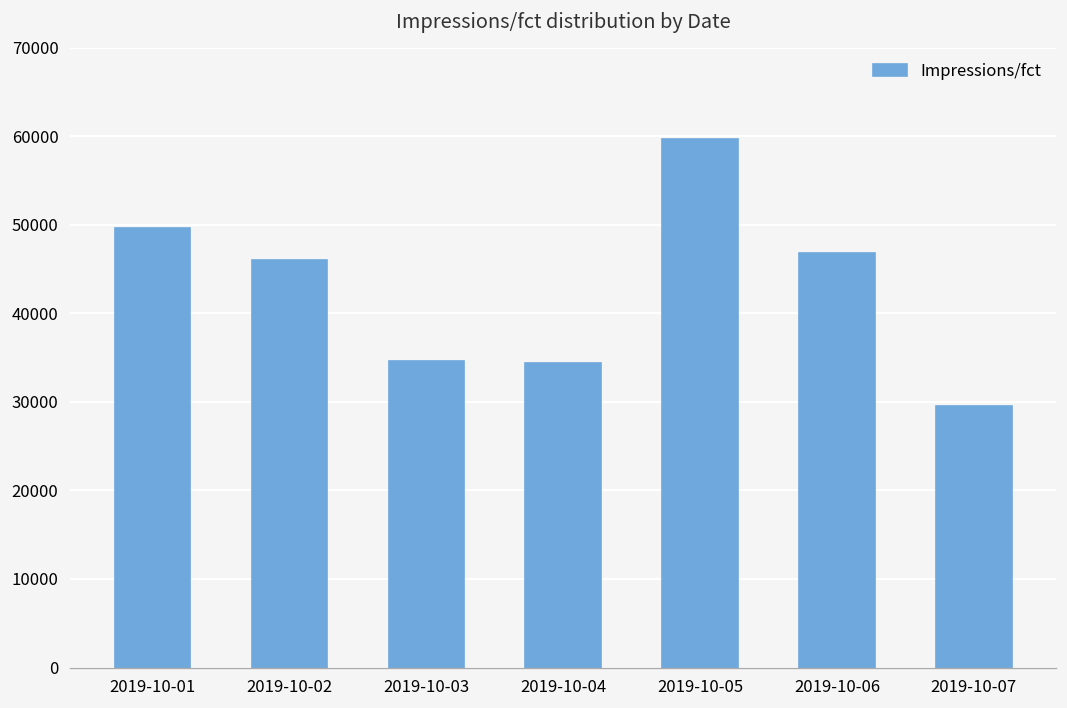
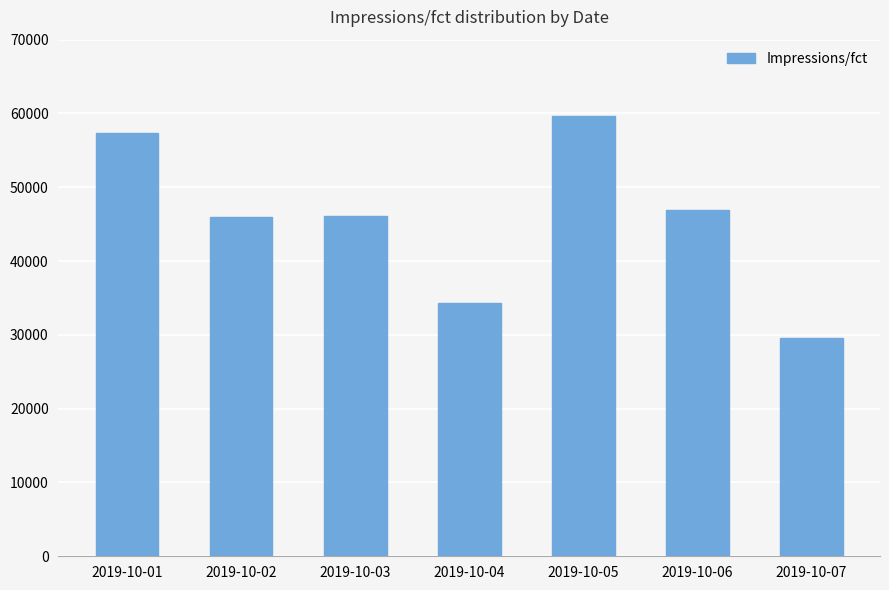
2019-10-01: 50000 -> 57000
2019-10-03: 35000 -> 46000
